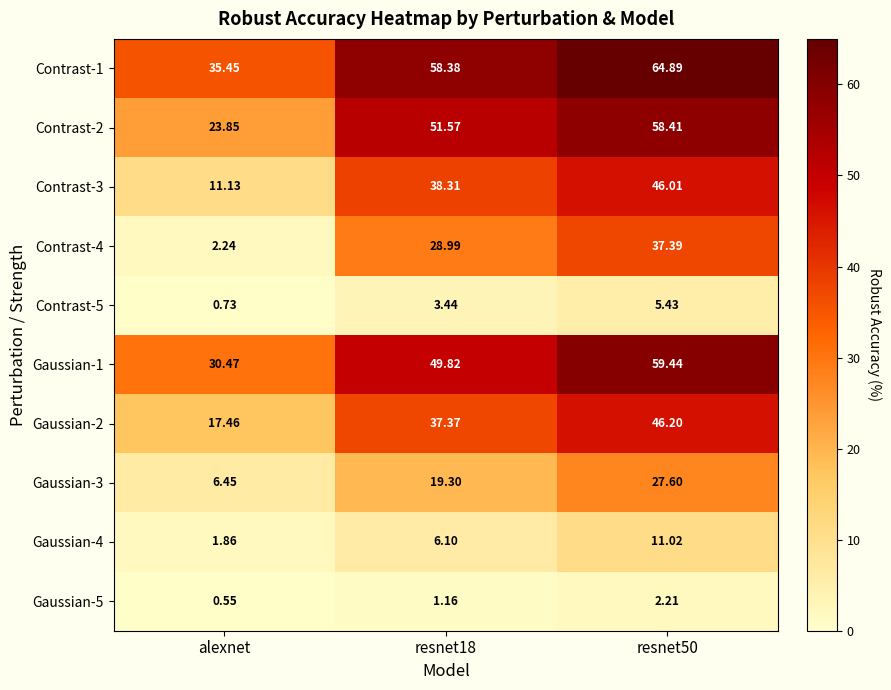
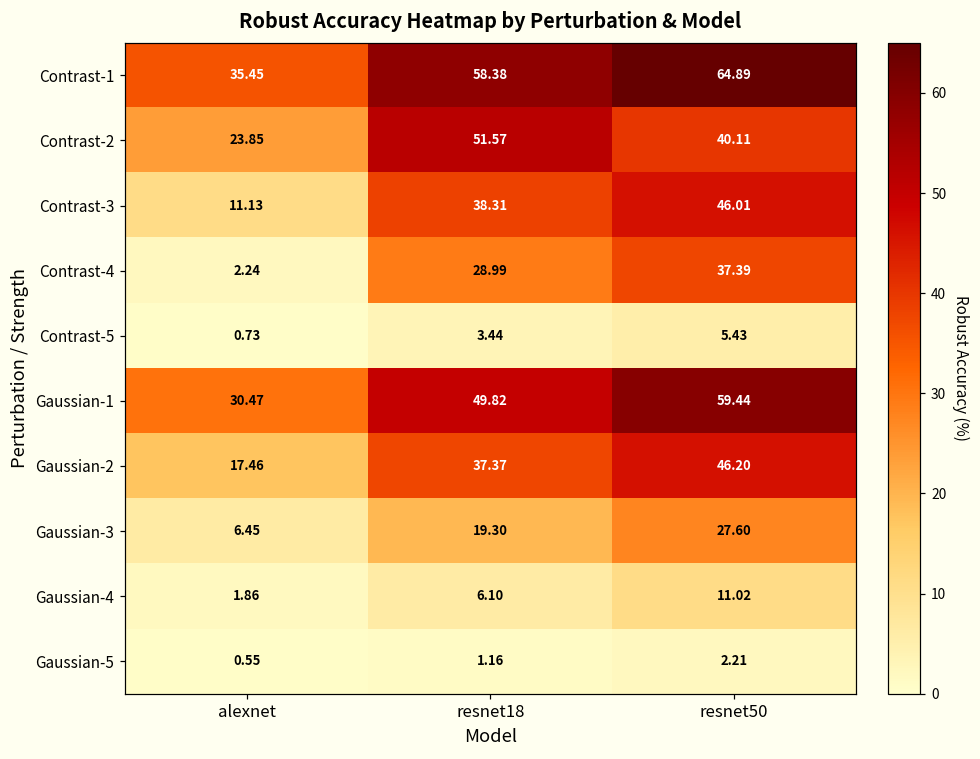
Contrast-2, resnet50: 58.41 -> 40.11
